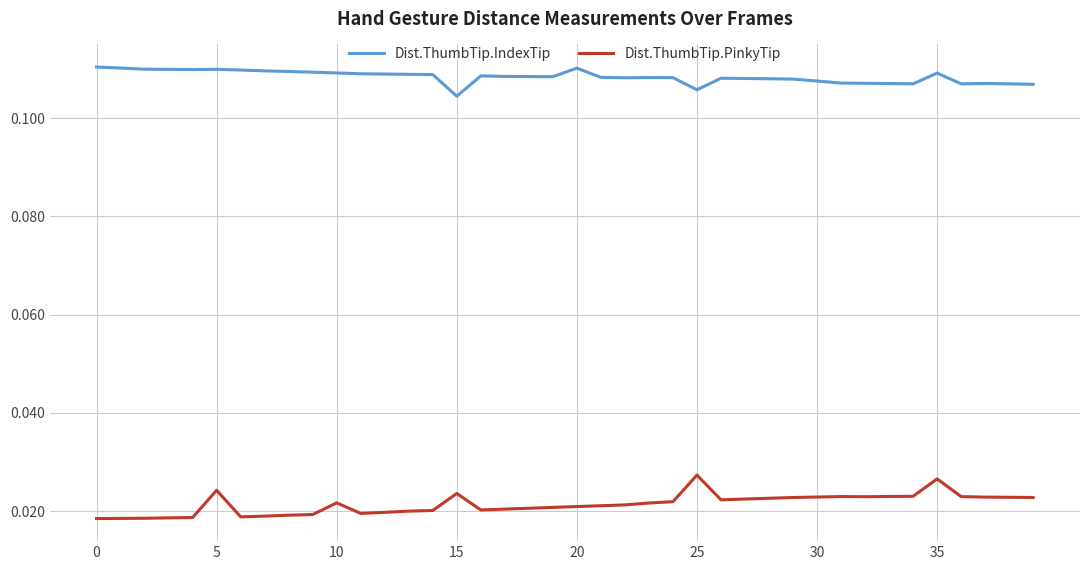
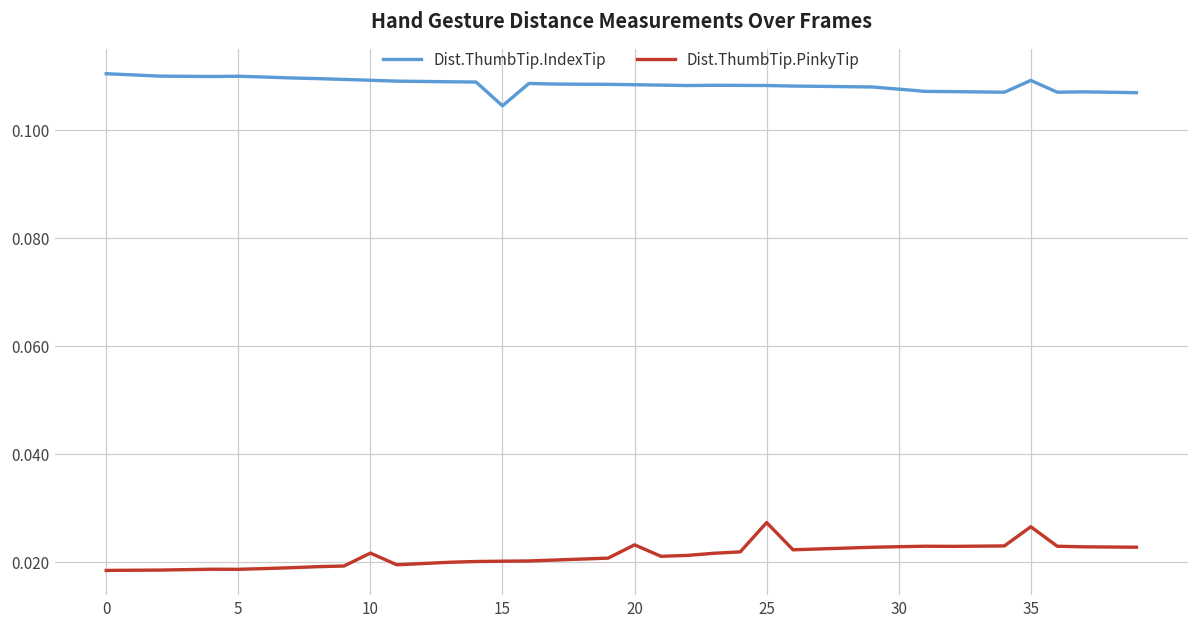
Dist.ThumbTip.PinkyTip, 5: 0.024 -> 0.019
Dist.ThumbTip.PinkyTip, 15: 0.024 -> 0.020
Dist.ThumbTip.IndexTip, 20: 0.110 -> 0.108
Dist.ThumbTip.PinkyTip, 20: 0.021 -> 0.023
Dist.ThumbTip.IndexTip, 25: 0.106 -> 0.108
